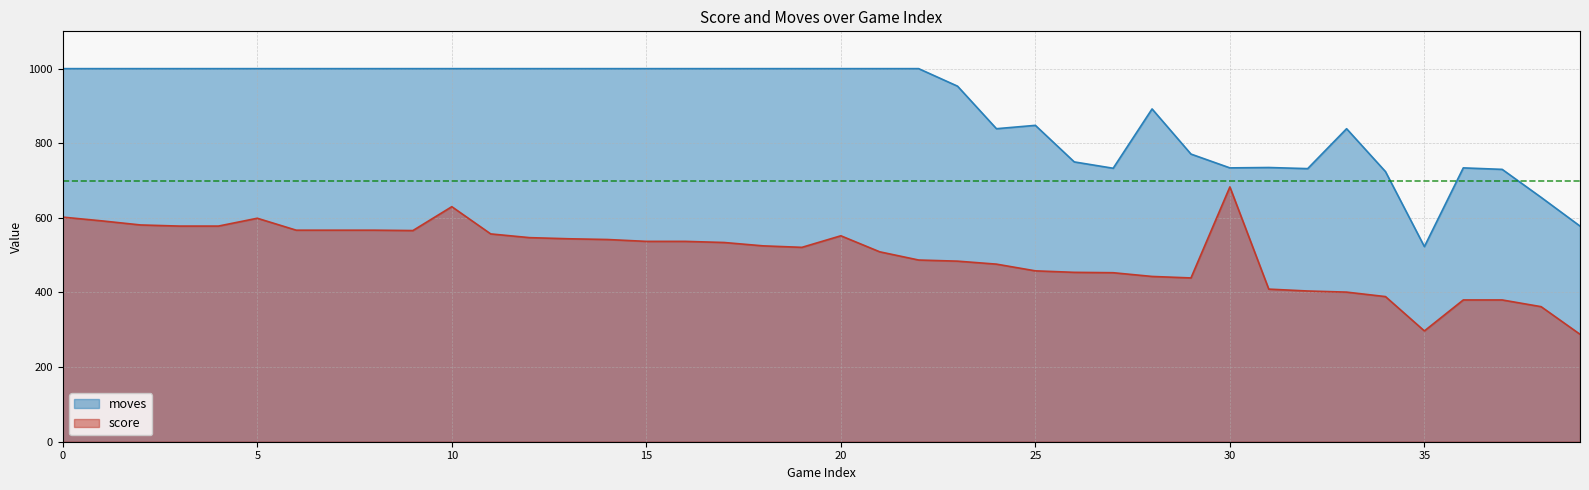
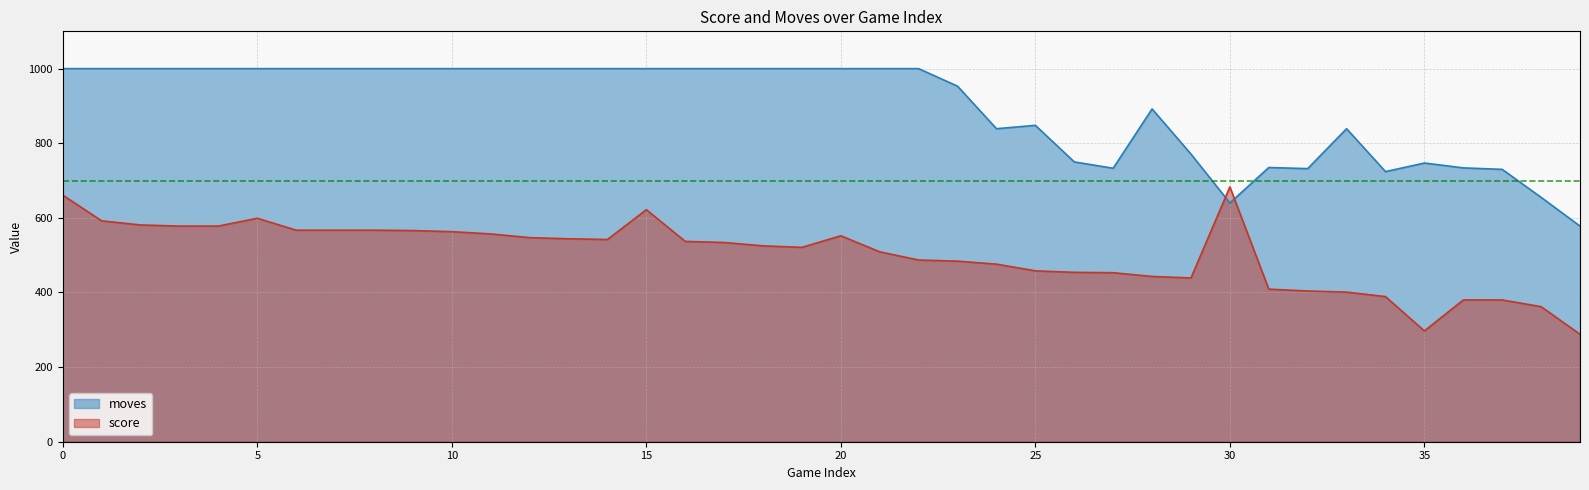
score, 0: 600 -> 660
score, 10: 630 -> 560
score, 15: 540 -> 620
moves, 30: 730 -> 640
moves, 35: 520 -> 750
